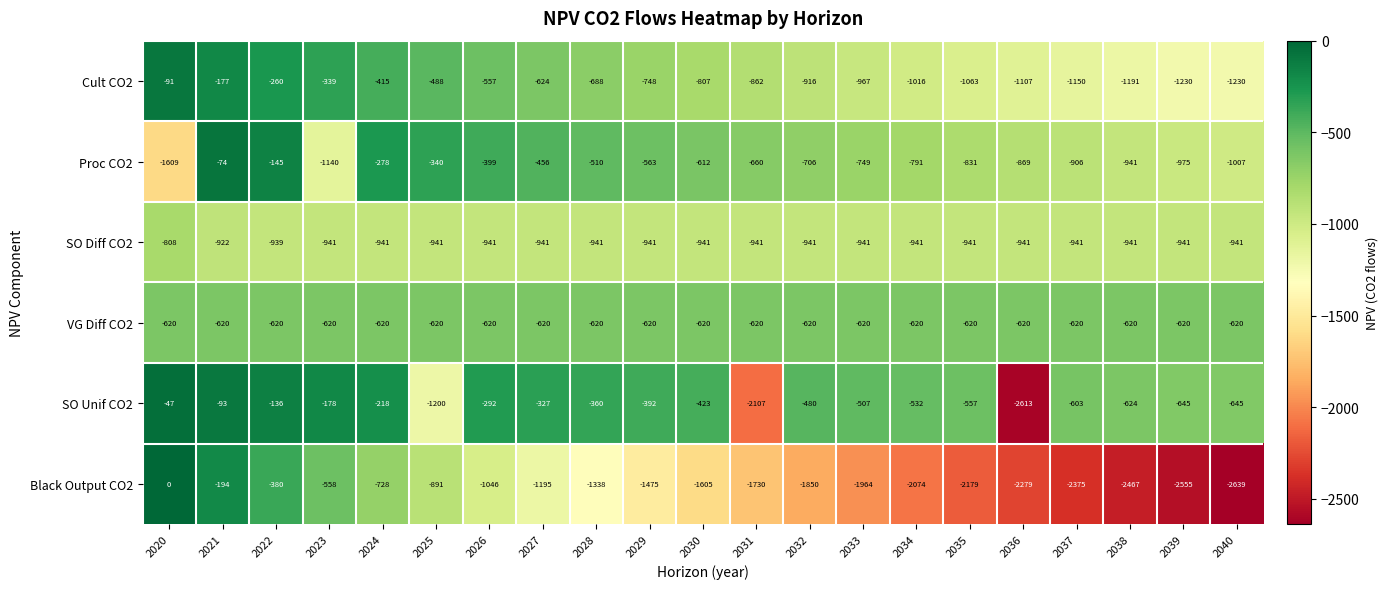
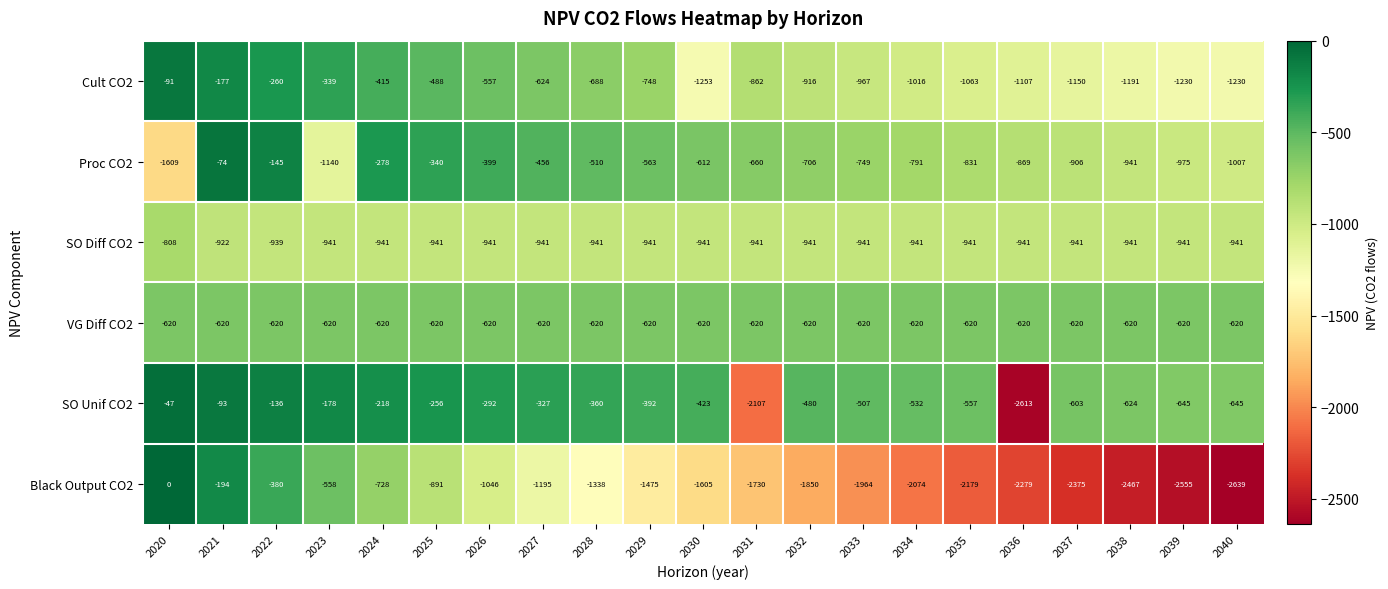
Cult CO2, 2030: -807 -> -1253
SO Unif CO2, 2025: -1200 -> -256
